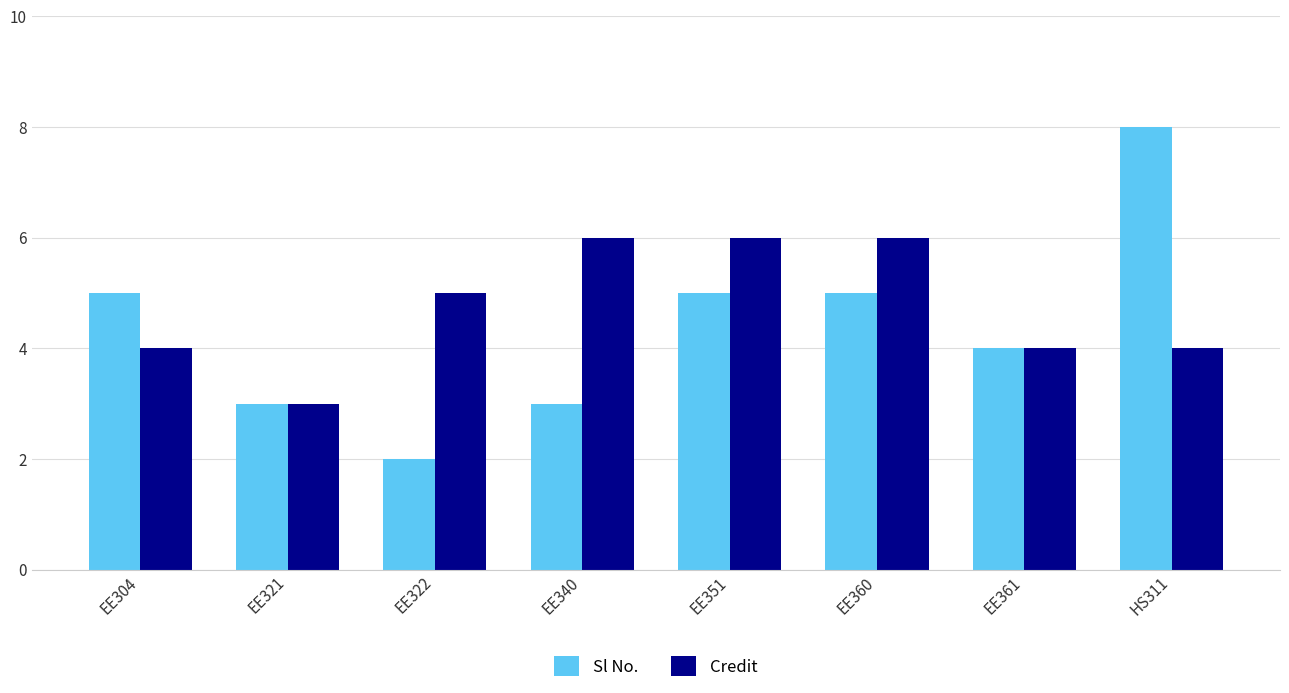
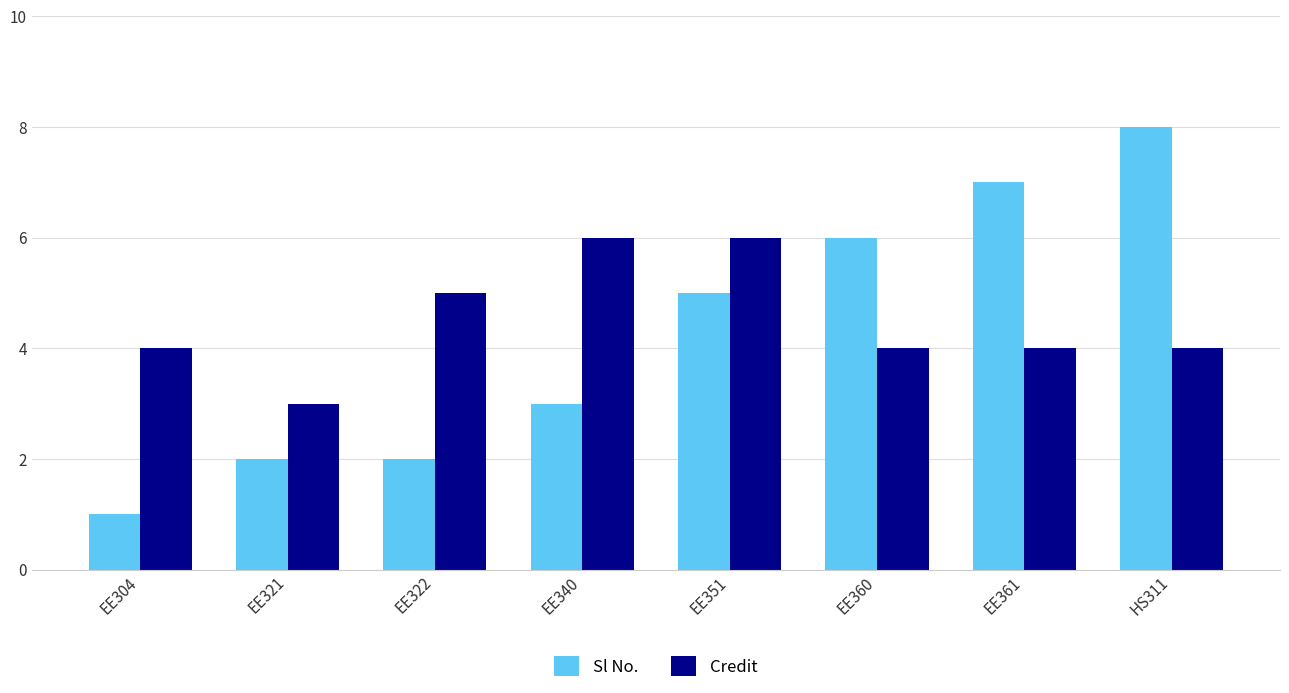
Sl No., EE304: 5 -> 1
Sl No., EE321: 3 -> 2
Sl No., EE360: 5 -> 6
Credit, EE360: 6 -> 4
Sl No., EE361: 4 -> 7
